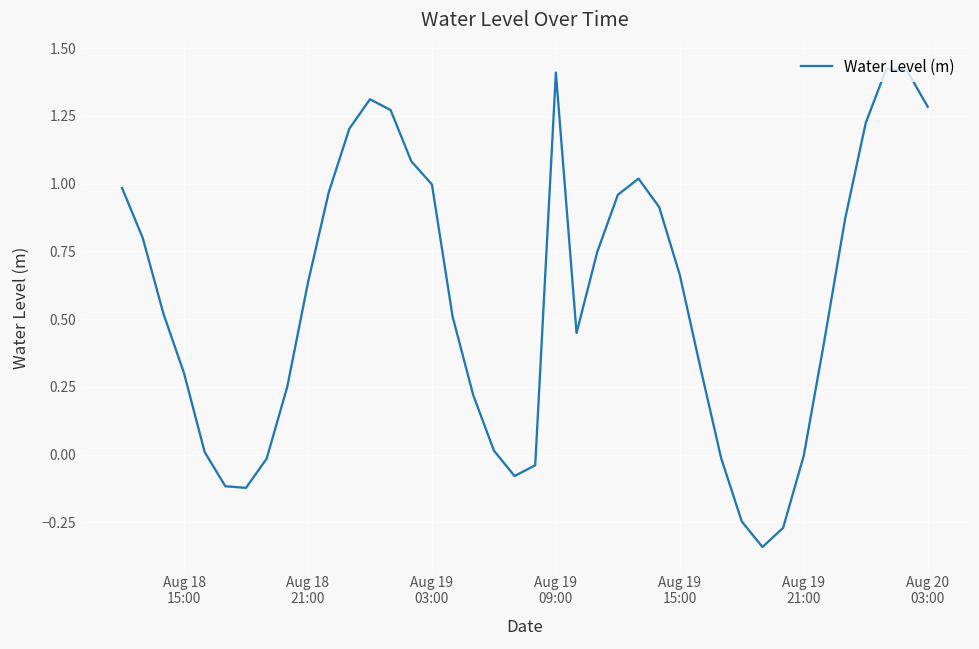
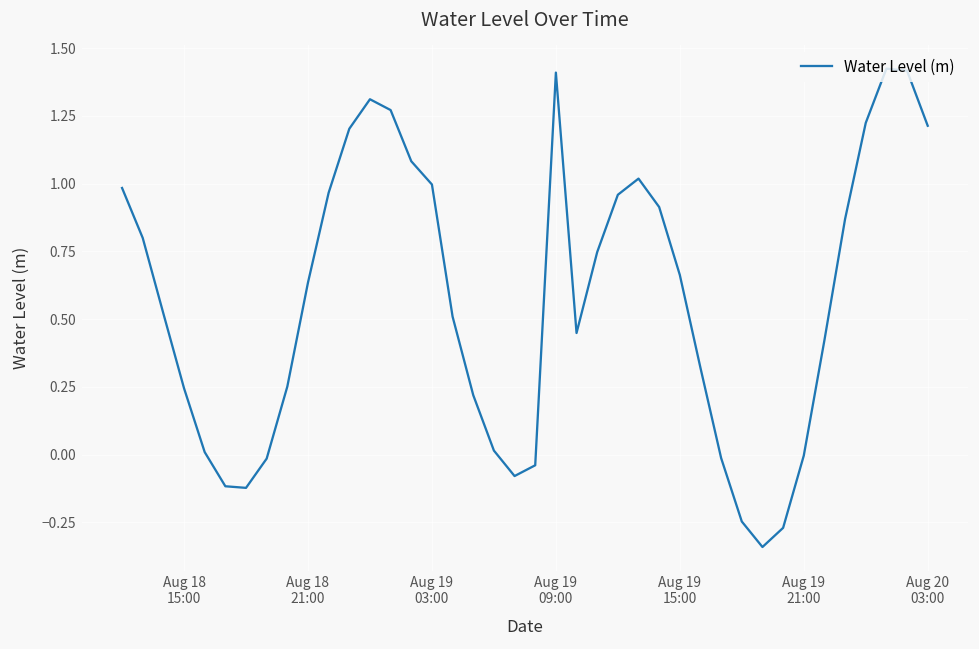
Aug 18 15:00: 0.30 -> 0.25
Aug 20 03:00: 1.28 -> 1.21
